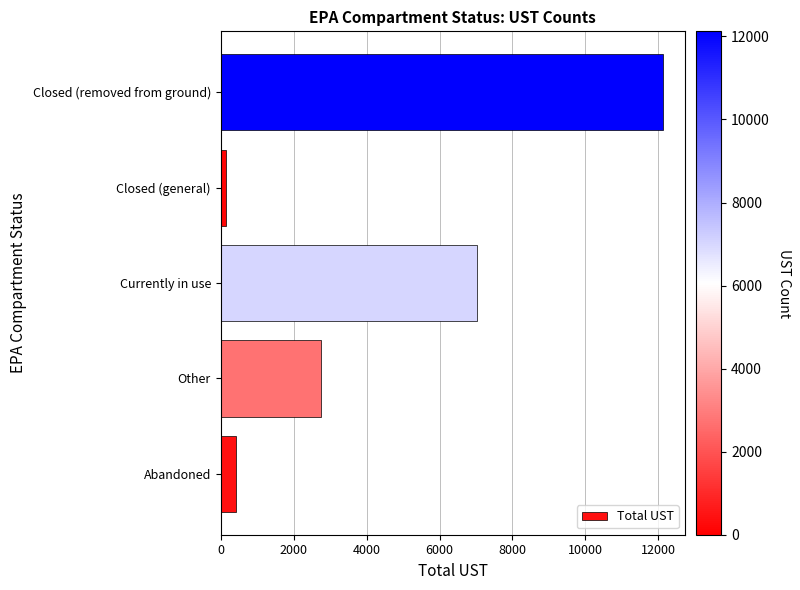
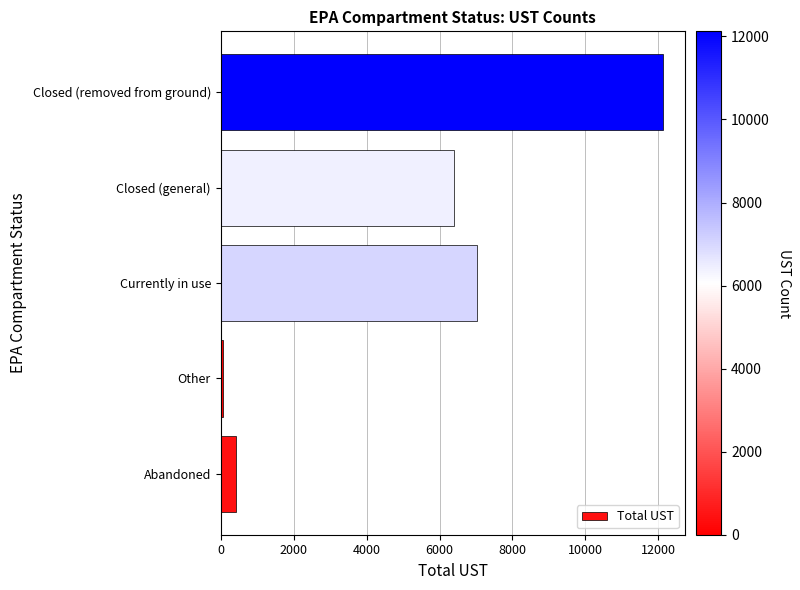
Closed (general): 100 -> 6400
Other: 2700 -> 100
